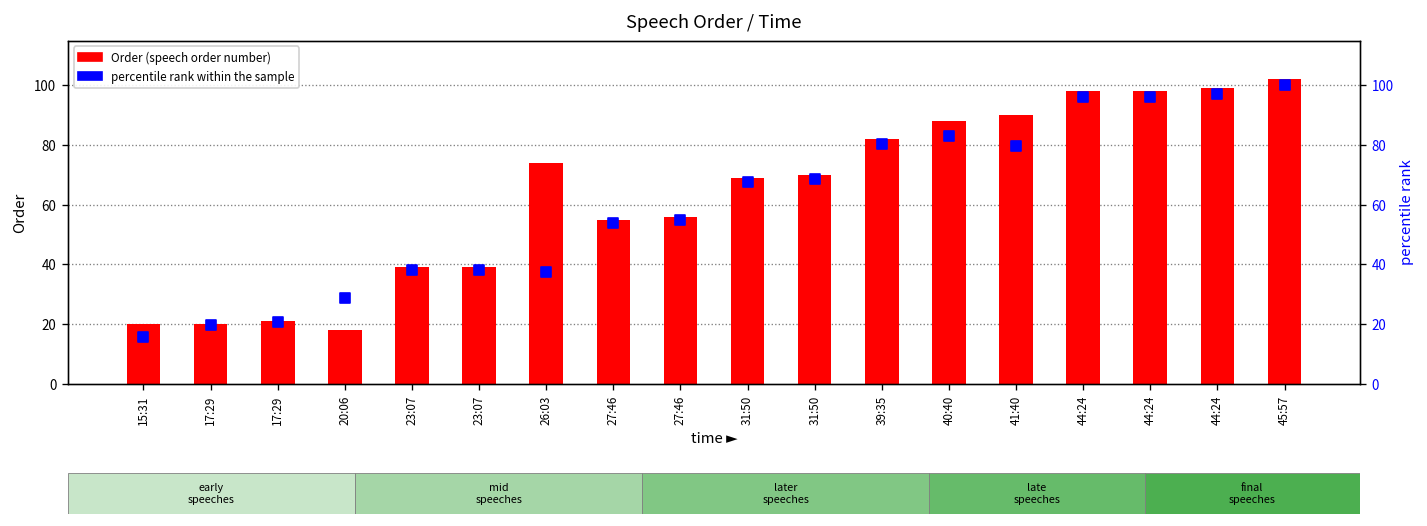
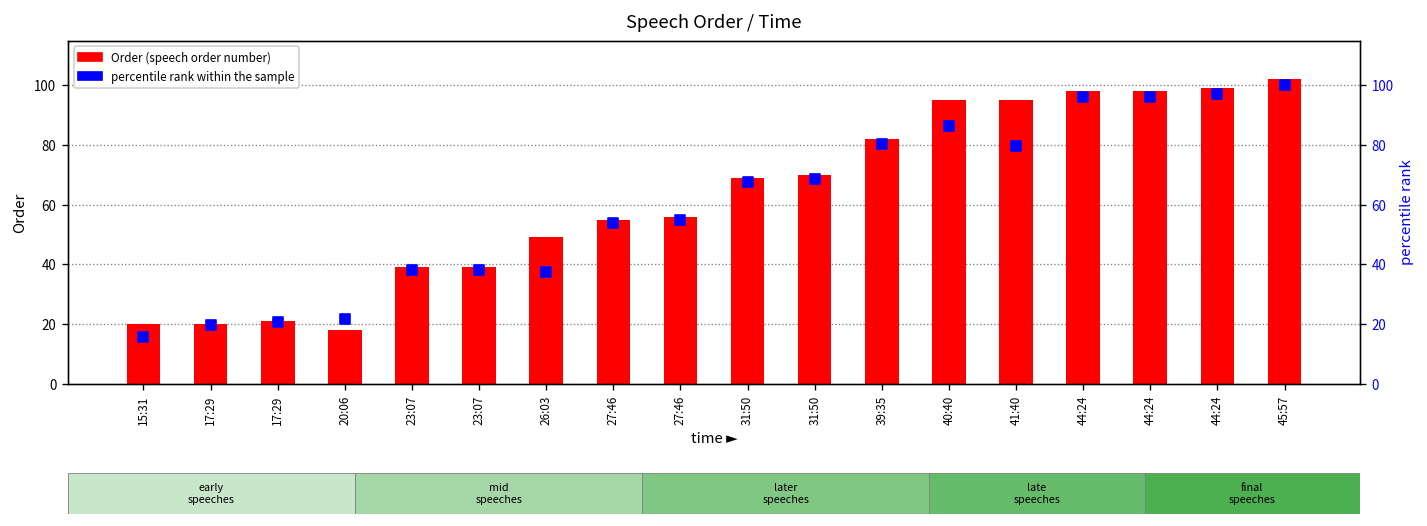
Order (speech order number), 26:03: 74 -> 49
Order (speech order number), 40:40: 88 -> 95
Order (speech order number), 41:40: 90 -> 95
percentile rank within the sample, 20:06: 29 -> 22
percentile rank within the sample, 40:40: 83 -> 86
